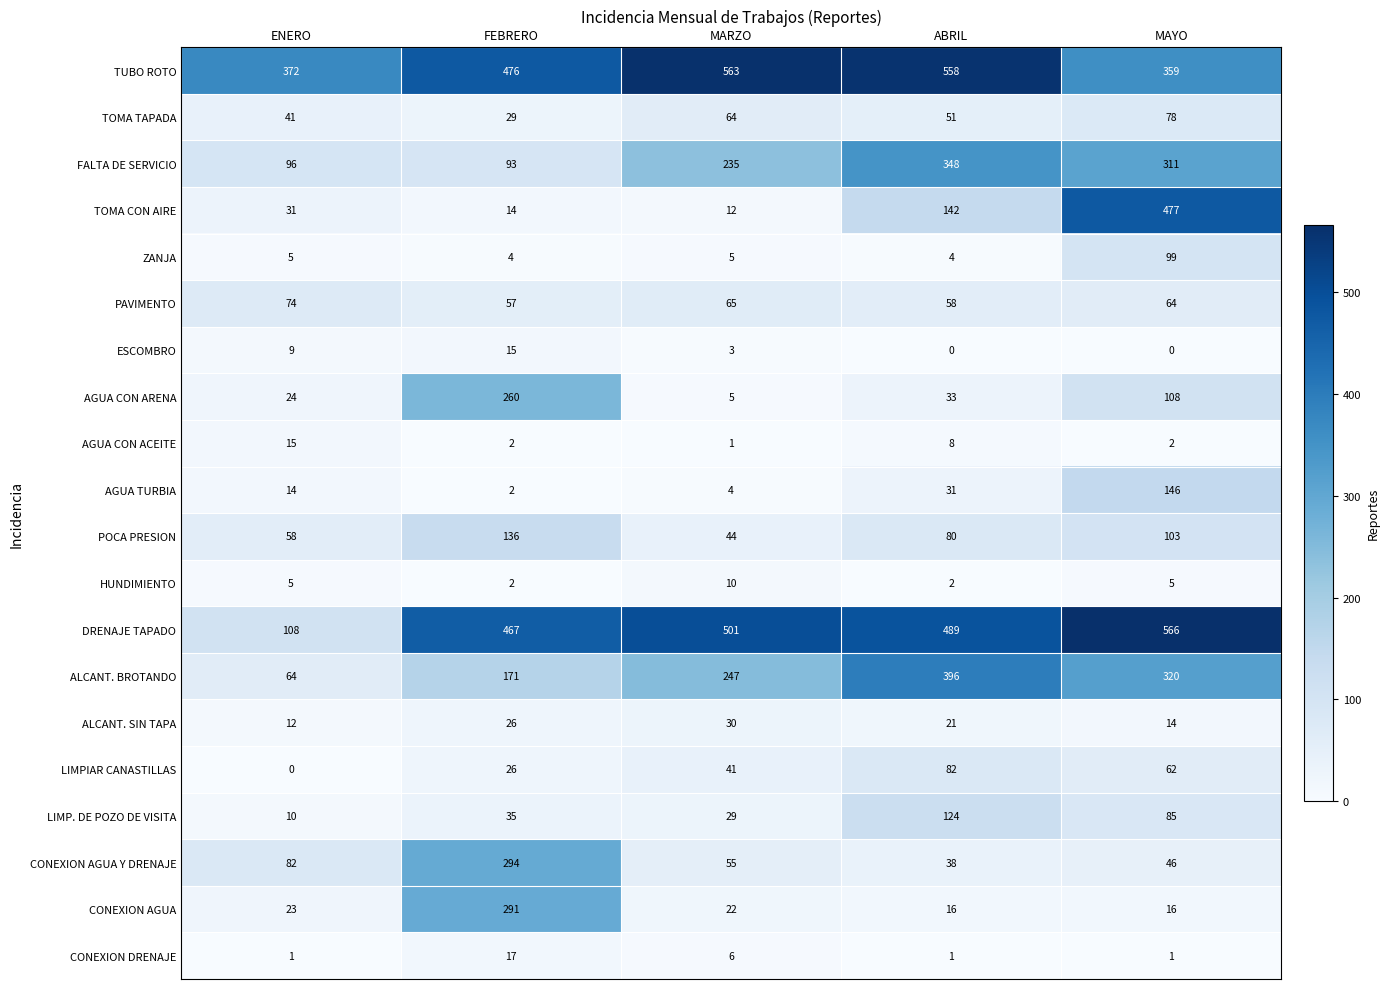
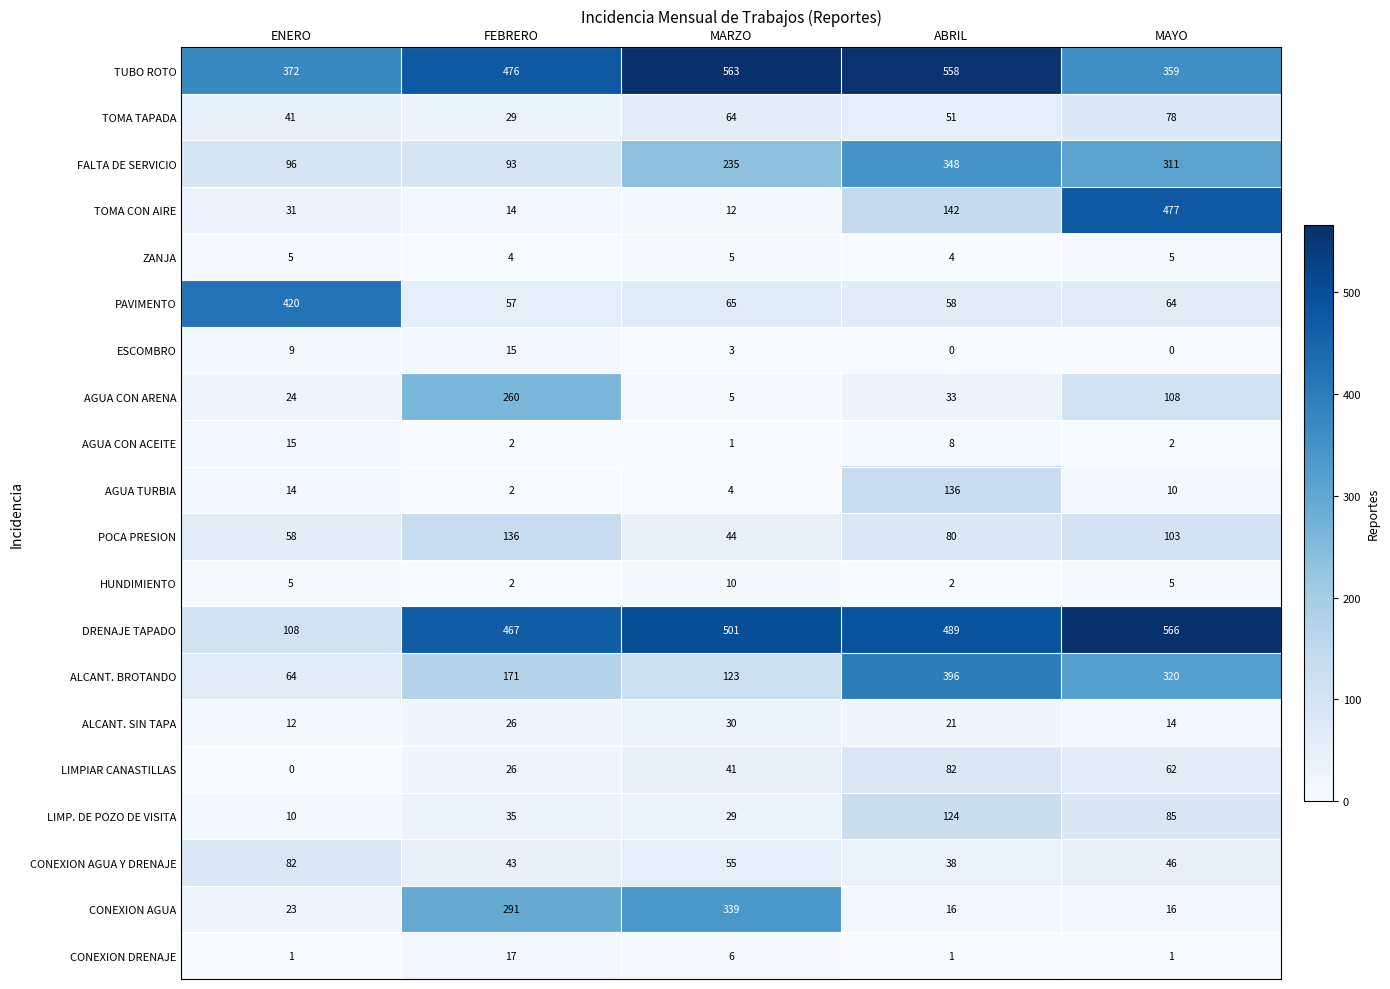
ZANJA, MAYO: 99 -> 5
PAVIMENTO, ENERO: 74 -> 420
AGUA TURBIA, ABRIL: 31 -> 136
AGUA TURBIA, MAYO: 146 -> 10
ALCANT. BROTANDO, MARZO: 247 -> 123
CONEXION AGUA Y DRENAJE, FEBRERO: 294 -> 43
CONEXION AGUA, MARZO: 22 -> 339
